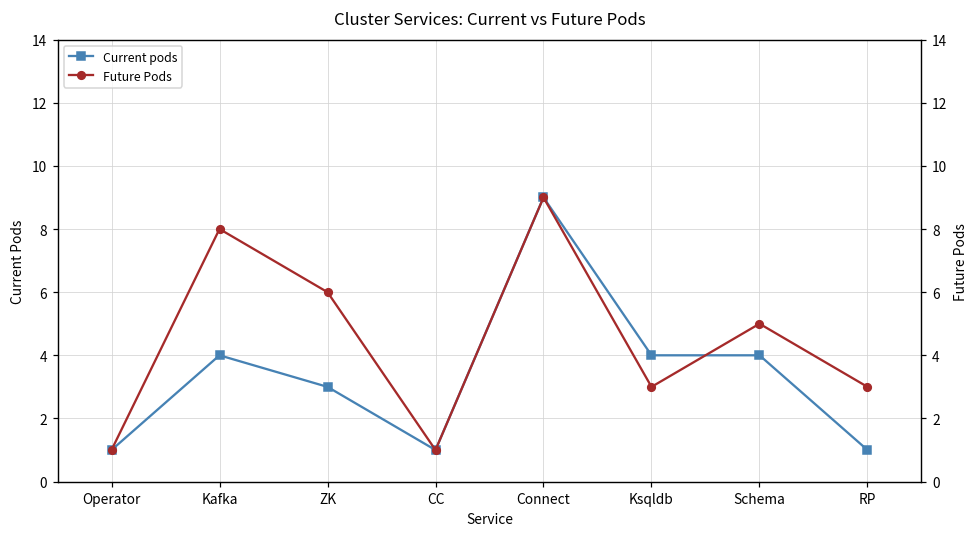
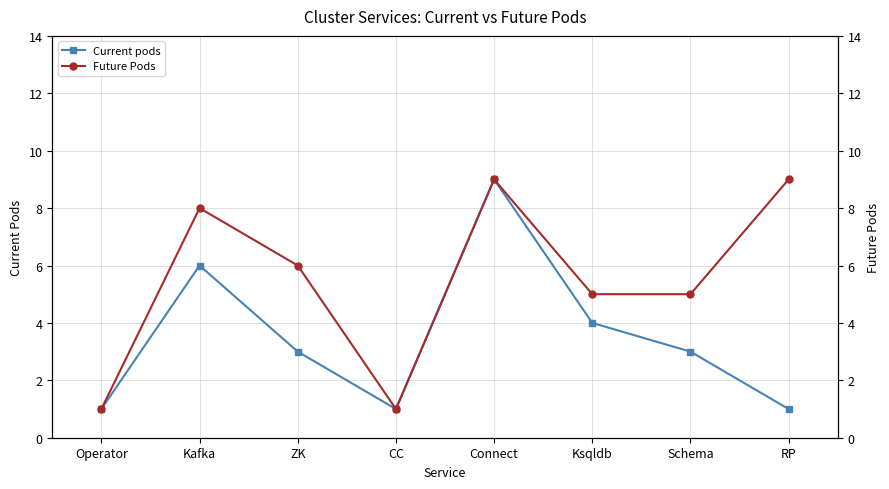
Current pods, Kafka: 4 -> 6
Current pods, Schema: 4 -> 3
Future Pods, Ksqldb: 3 -> 5
Future Pods, RP: 3 -> 9
